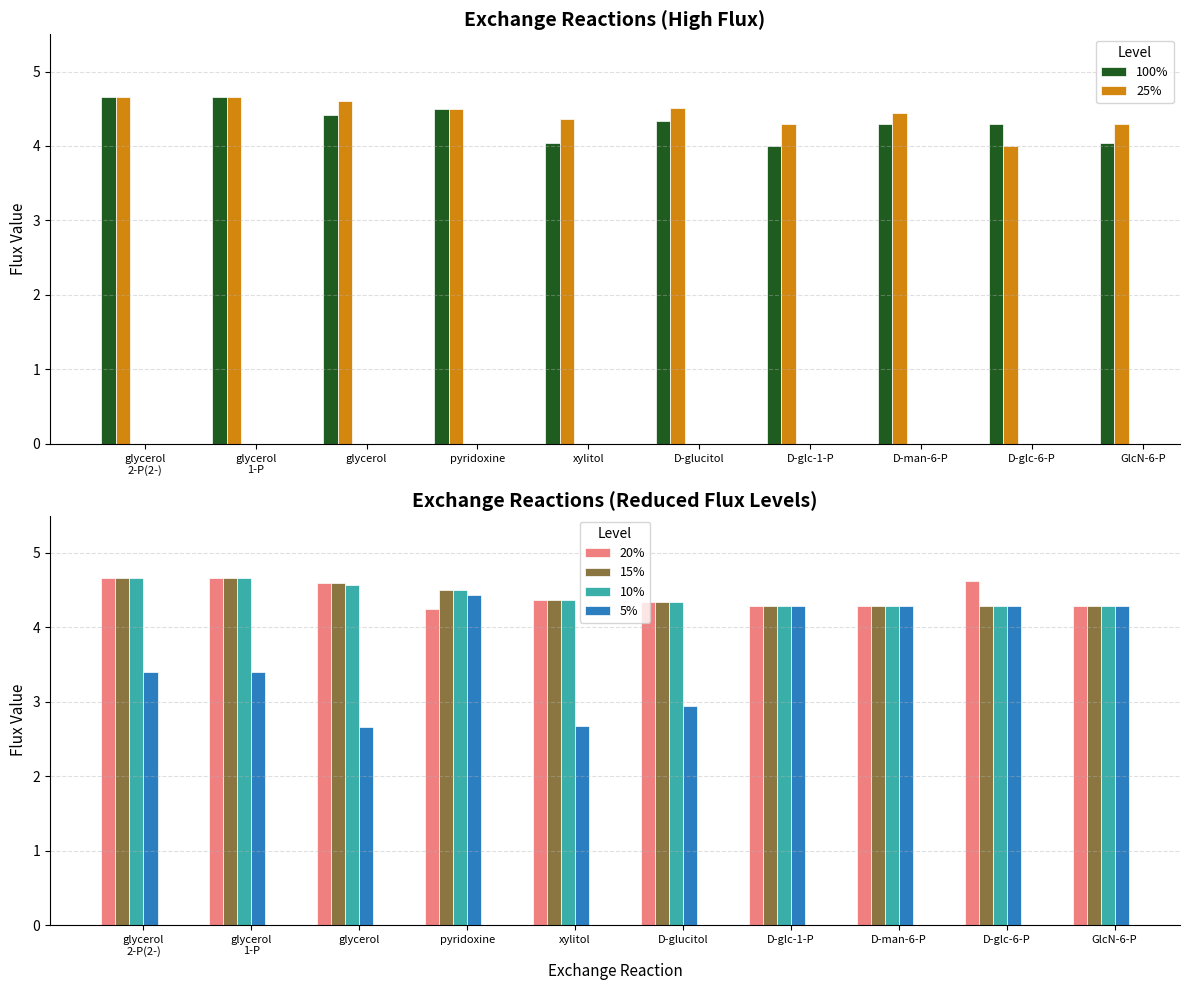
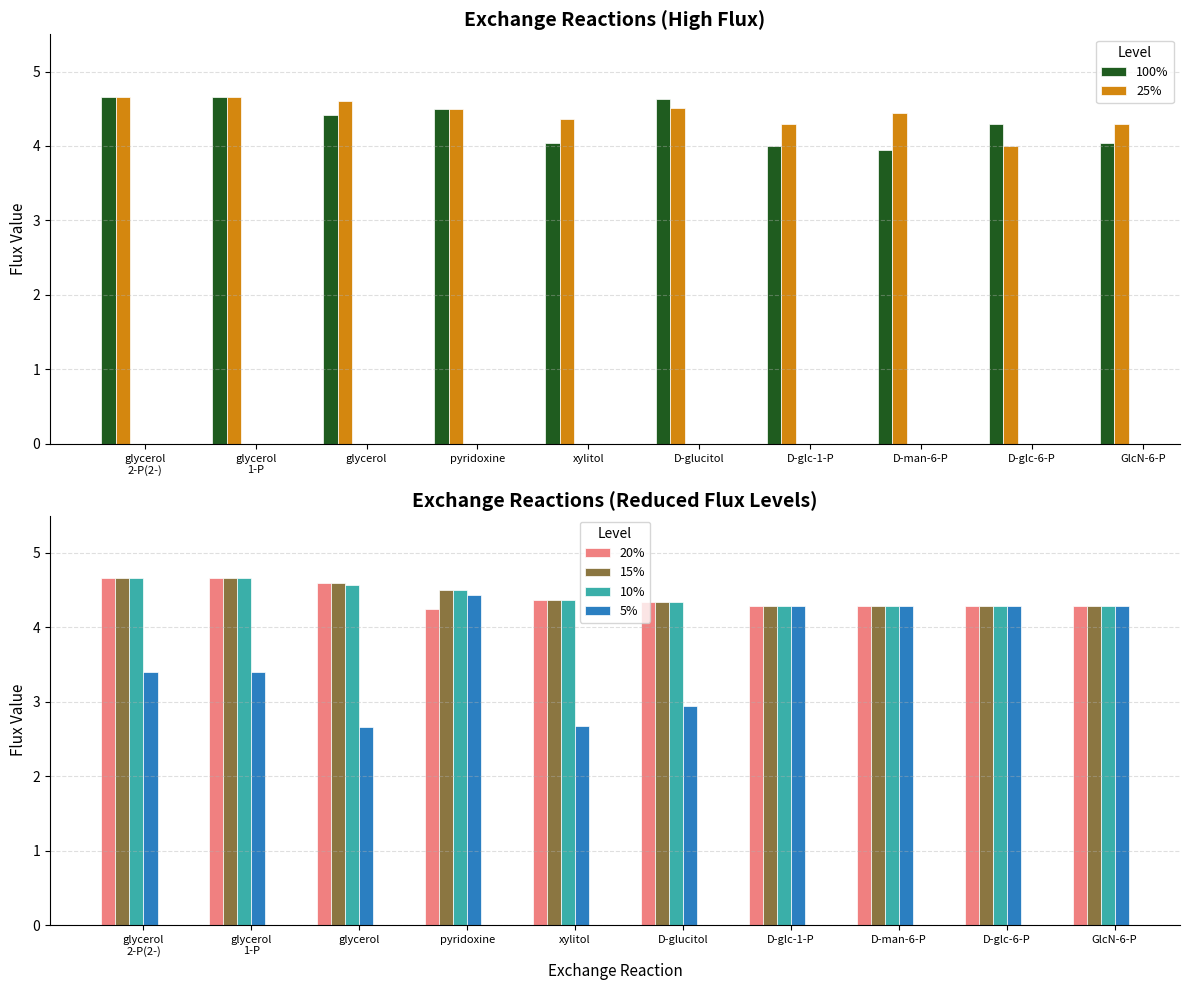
Exchange Reactions (High Flux), 100%, D-glucitol: 4.3 -> 4.6
Exchange Reactions (High Flux), 100%, D-man-6-P: 4.3 -> 3.9
Exchange Reactions (Reduced Flux Levels), 20%, D-glc-6-P: 4.6 -> 4.3
